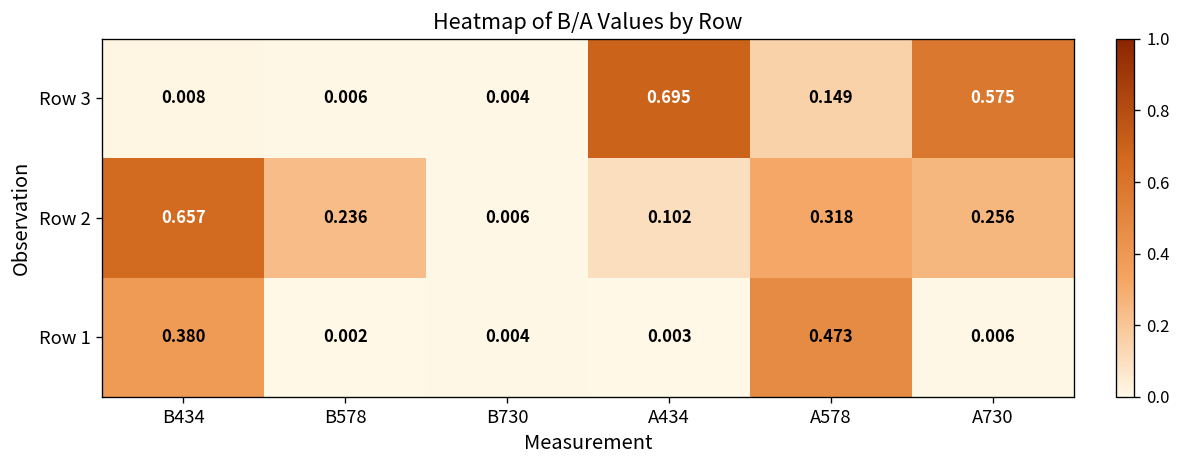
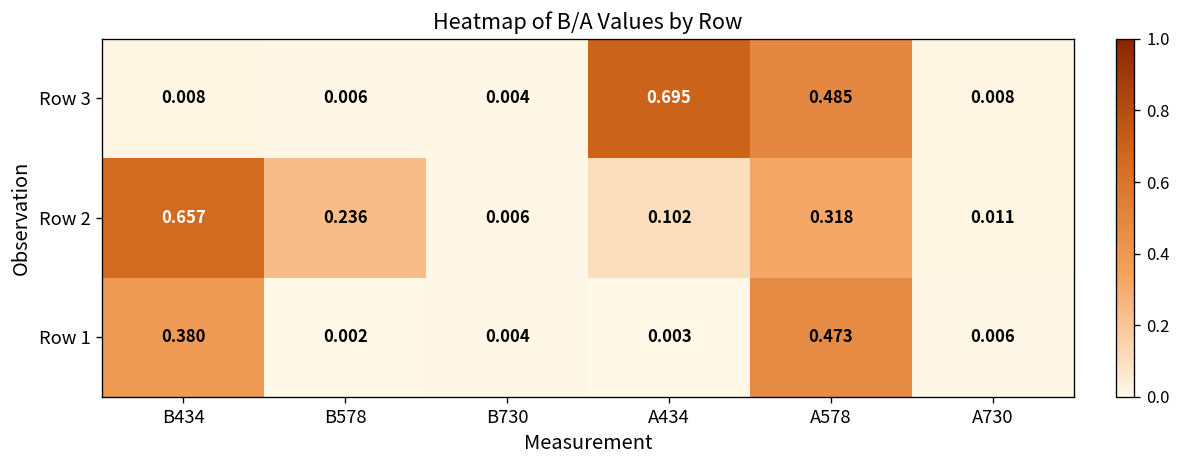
Row 3, A578: 0.149 -> 0.485
Row 3, A730: 0.575 -> 0.008
Row 2, A730: 0.256 -> 0.011
